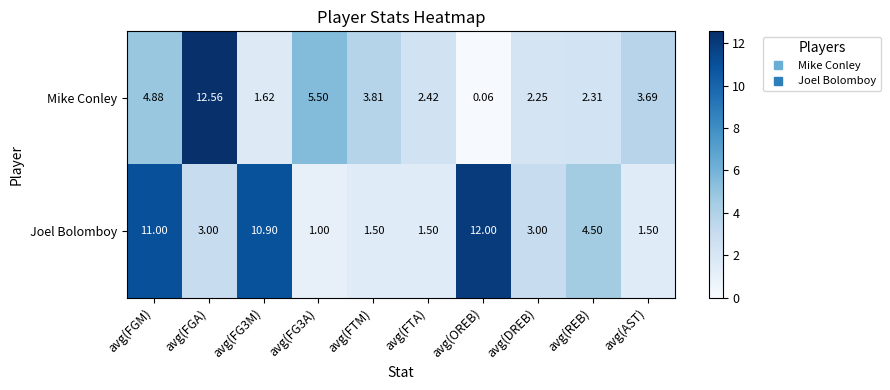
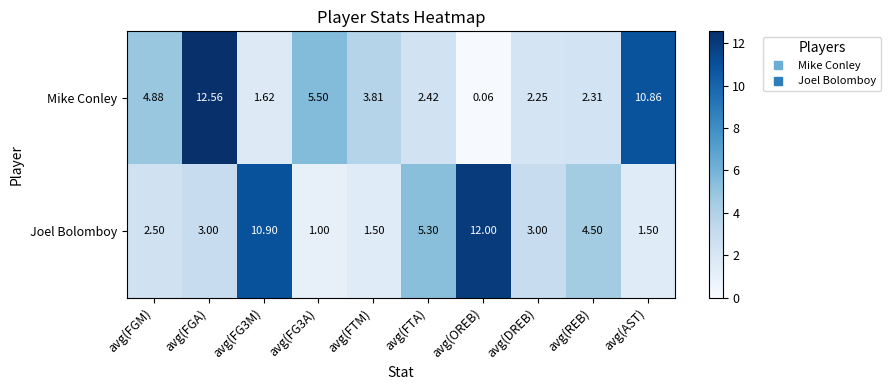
Mike Conley, avg(AST): 3.69 -> 10.86
Joel Bolomboy, avg(FGM): 11.00 -> 2.50
Joel Bolomboy, avg(FTA): 1.50 -> 5.30
